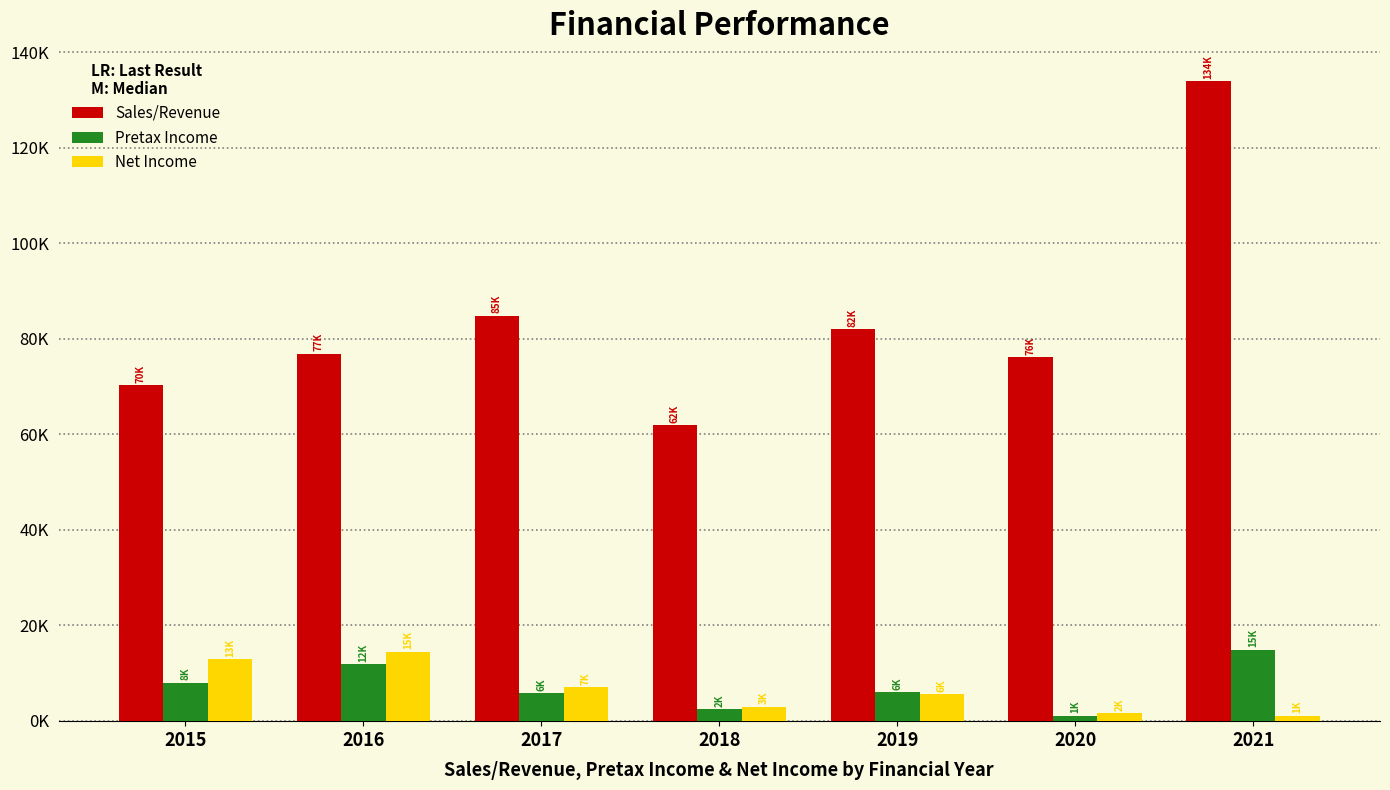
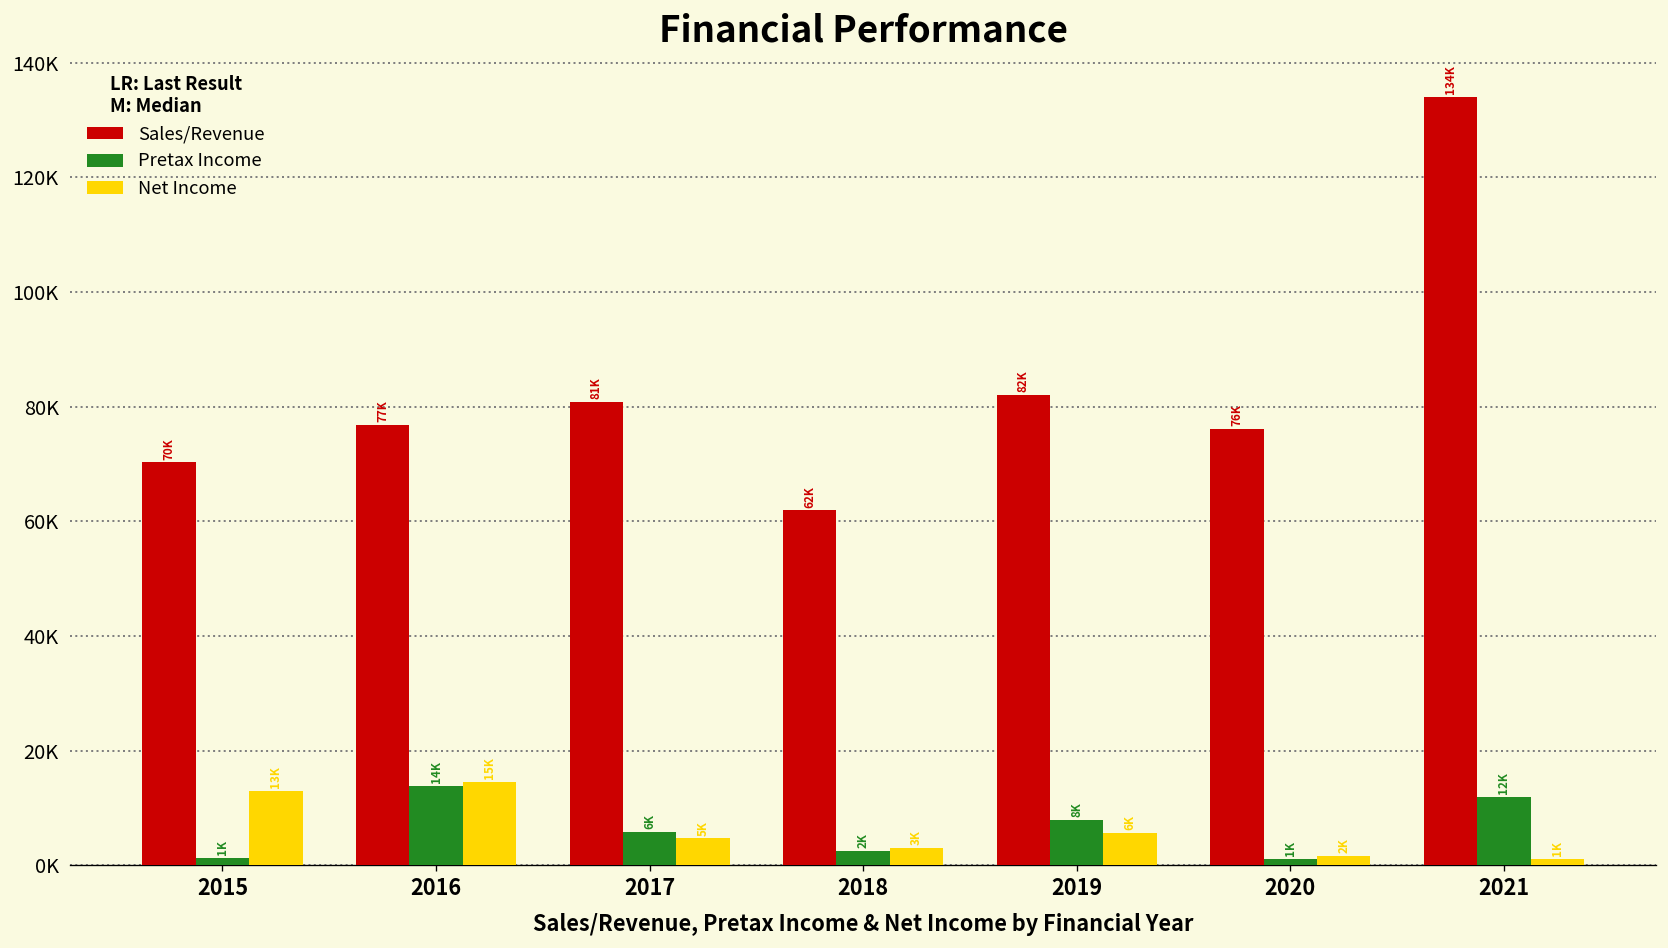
Pretax Income, 2015: 8K -> 1K
Pretax Income, 2016: 12K -> 14K
Sales/Revenue, 2017: 85K -> 81K
Net Income, 2017: 7K -> 5K
Pretax Income, 2019: 6K -> 8K
Pretax Income, 2021: 15K -> 12K
